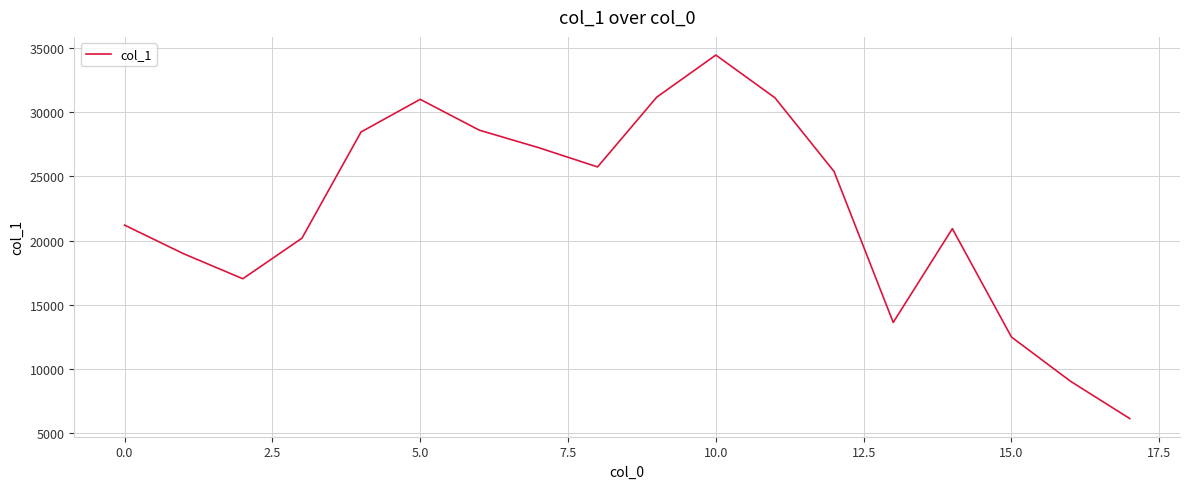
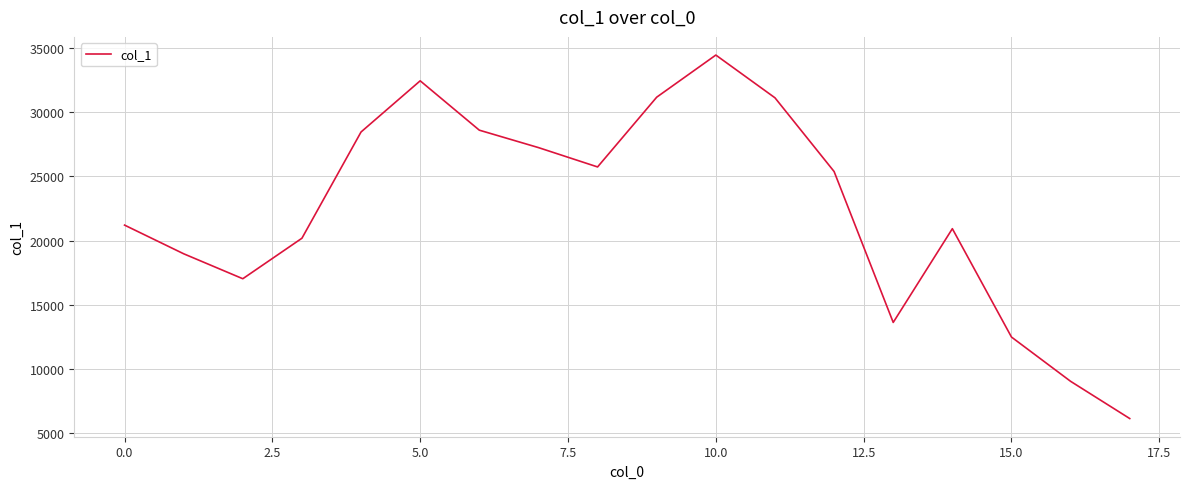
5.0: 31000 -> 32400
